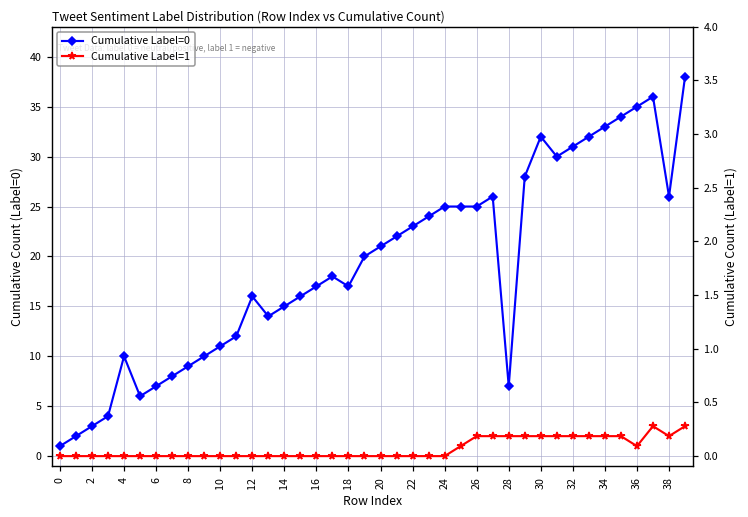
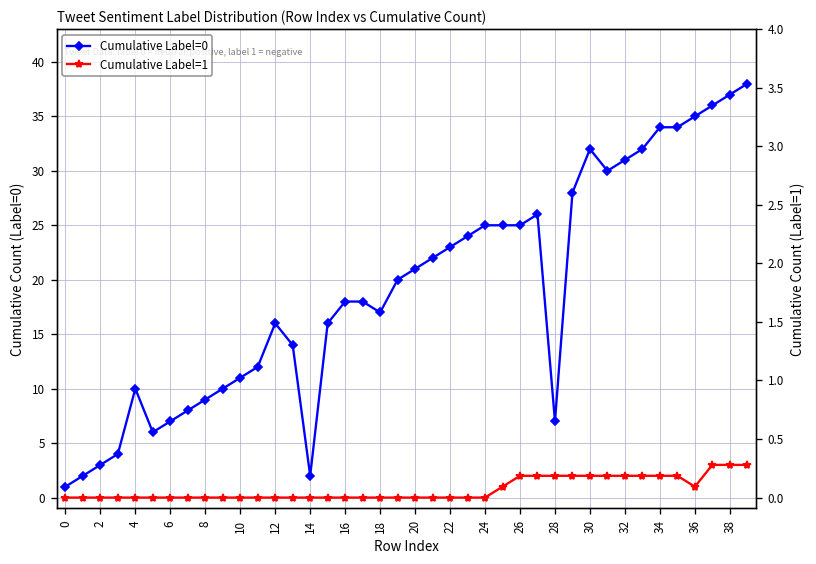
Cumulative Label=0, 14: 15 -> 2
Cumulative Label=0, 16: 17 -> 18
Cumulative Label=0, 34: 33 -> 34
Cumulative Label=0, 38: 26 -> 37
Cumulative Label=1, 38: 2 -> 3
